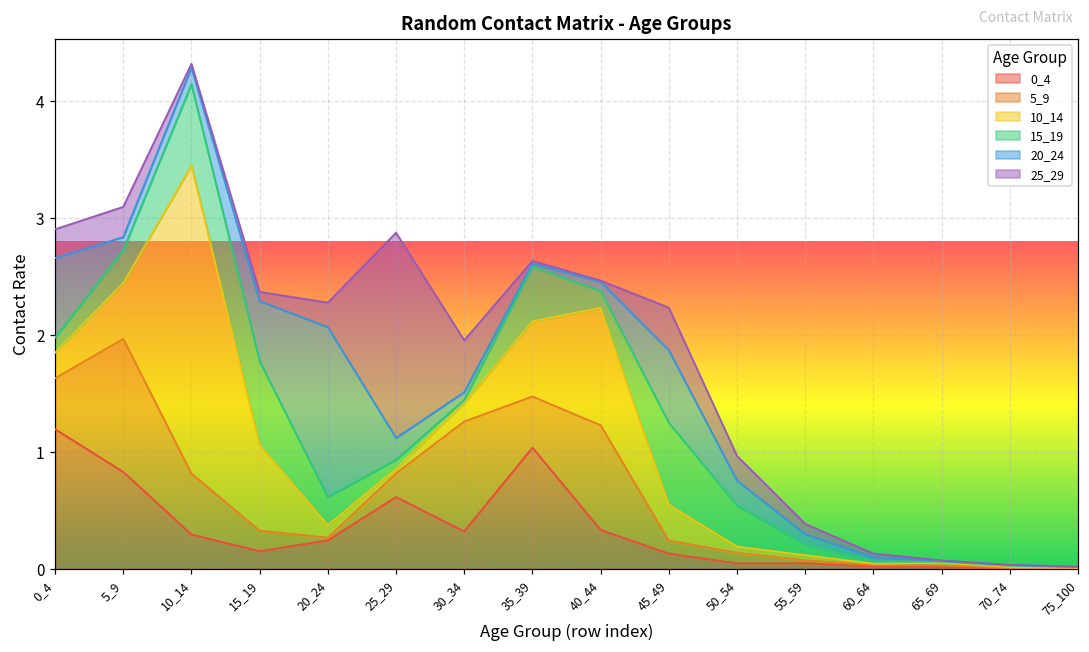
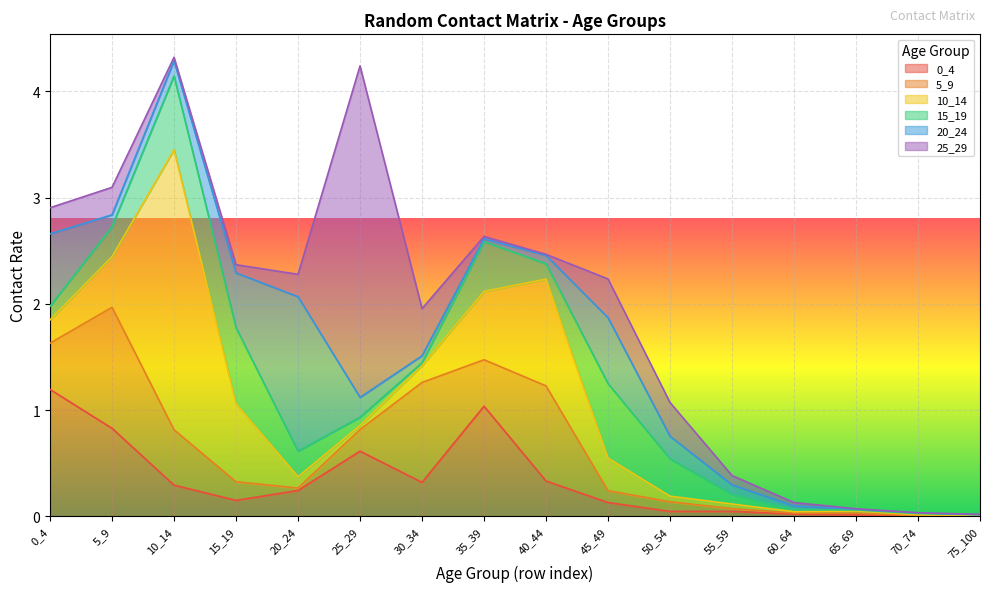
25_29, 25_29: 1.76 -> 3.12
25_29, 50_54: 0.21 -> 0.32
